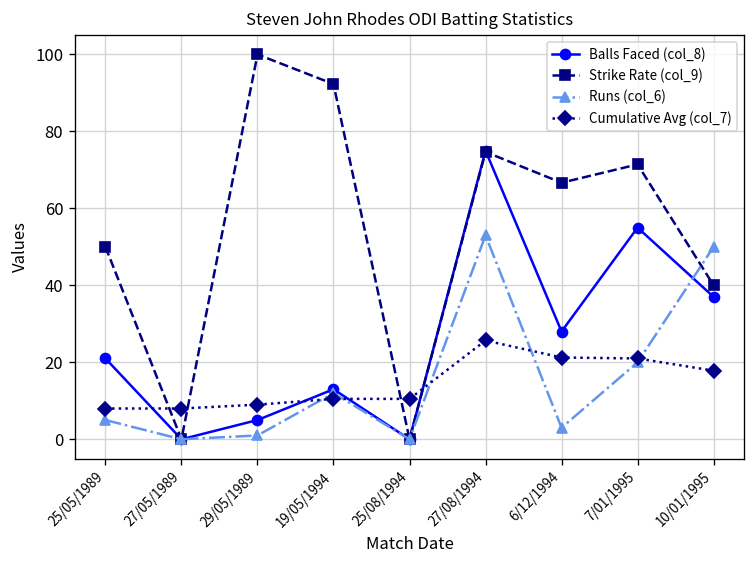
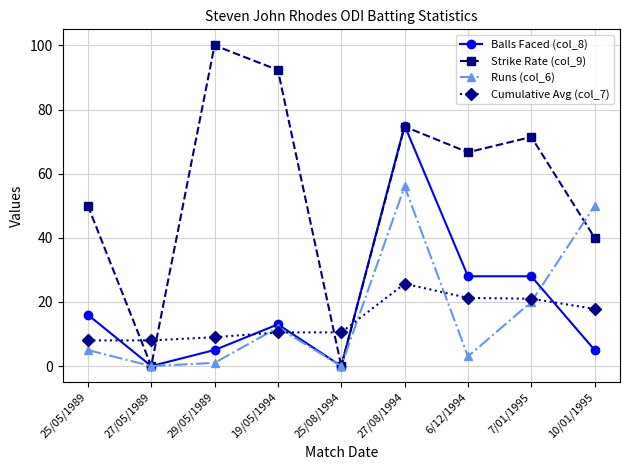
Balls Faced (col_8), 25/05/1989: 21 -> 16
Runs (col_6), 27/08/1994: 53 -> 56
Balls Faced (col_8), 7/01/1995: 55 -> 28
Balls Faced (col_8), 10/01/1995: 37 -> 5
